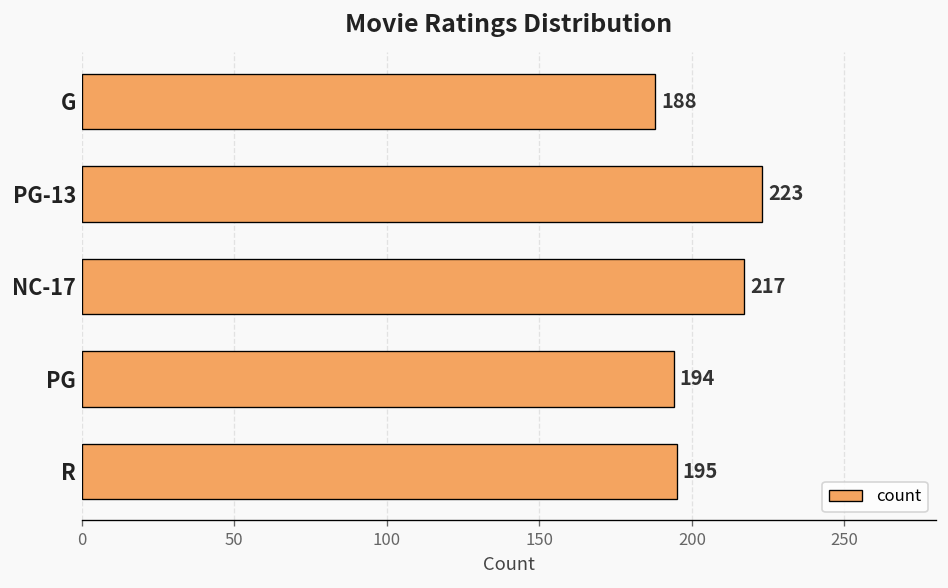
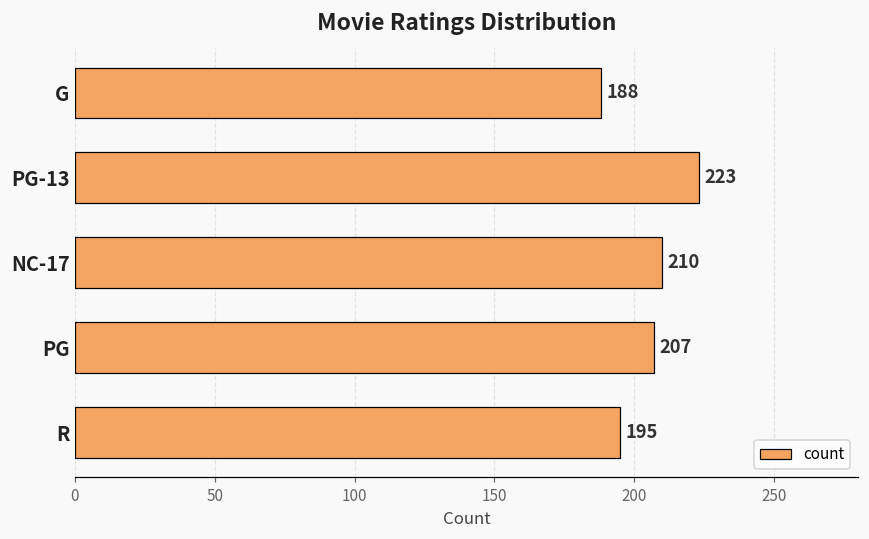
NC-17: 217 -> 210
PG: 194 -> 207
